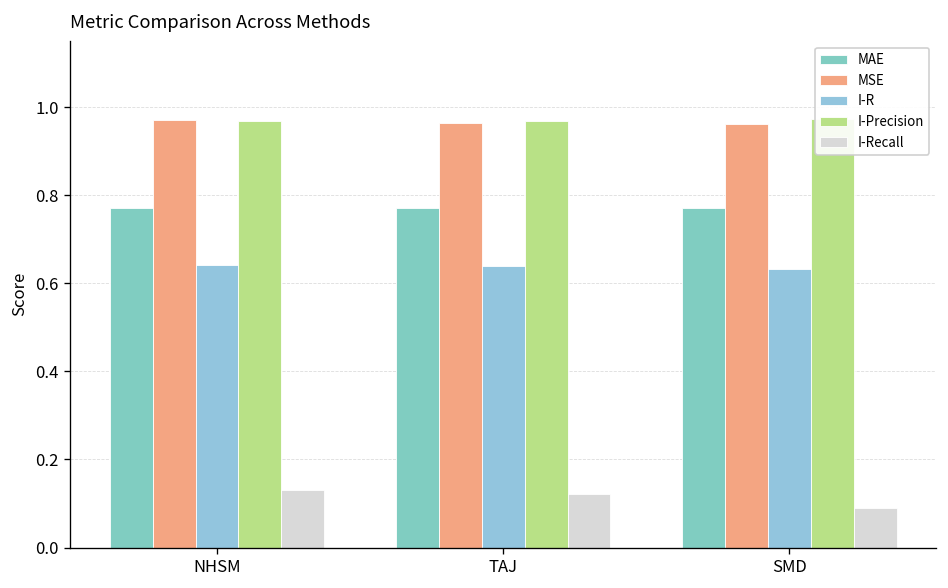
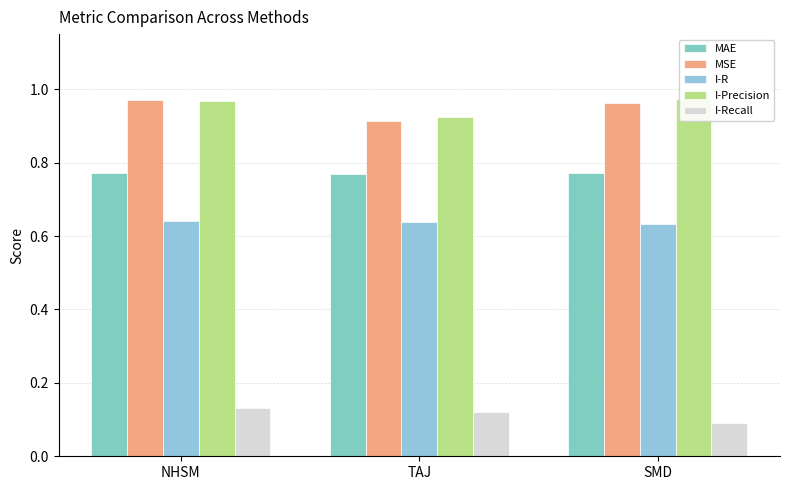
MSE, TAJ: 0.96 -> 0.91
I-Precision, TAJ: 0.97 -> 0.92
